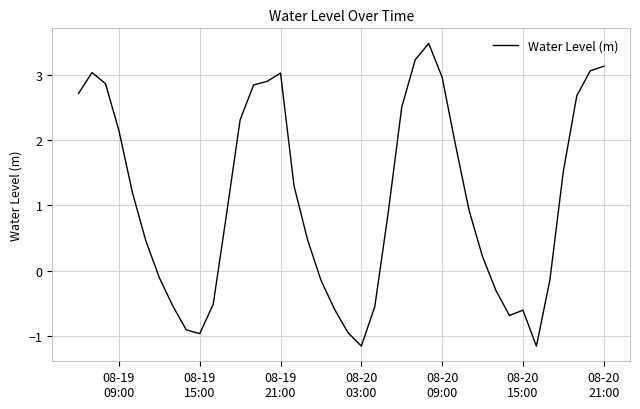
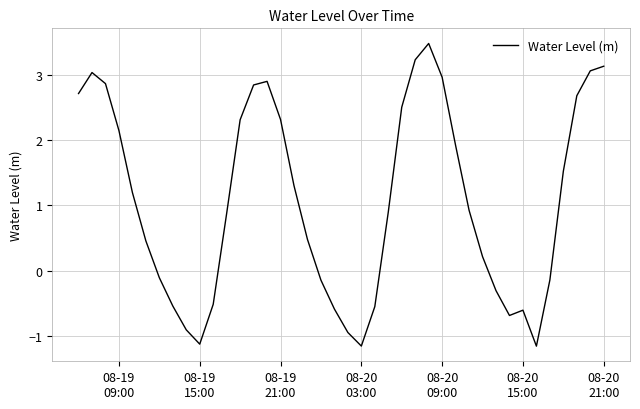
08-19 15:00: -1.0 -> -1.1
08-19 21:00: 3.0 -> 2.3
